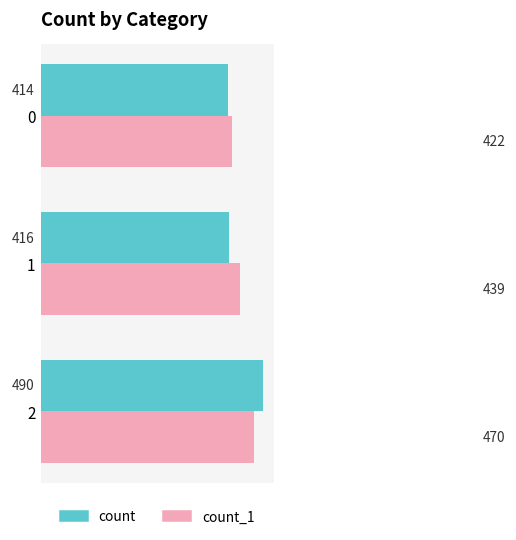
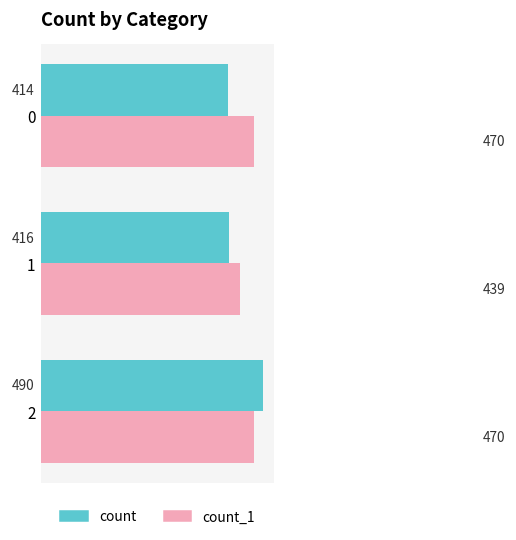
count_1, 0: 422 -> 470
